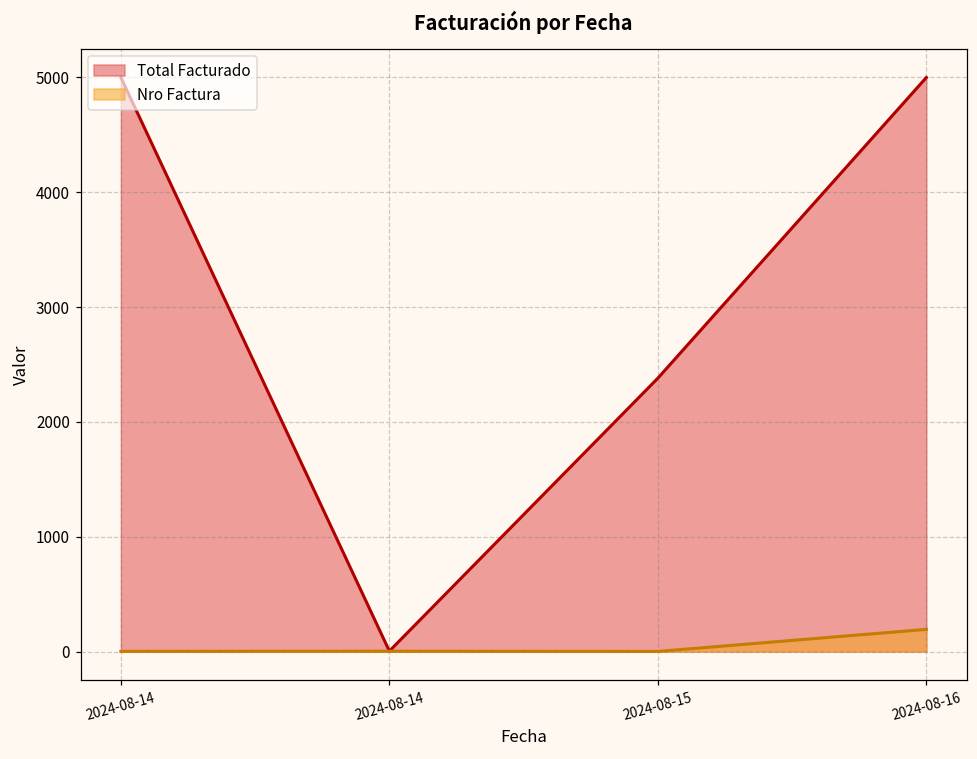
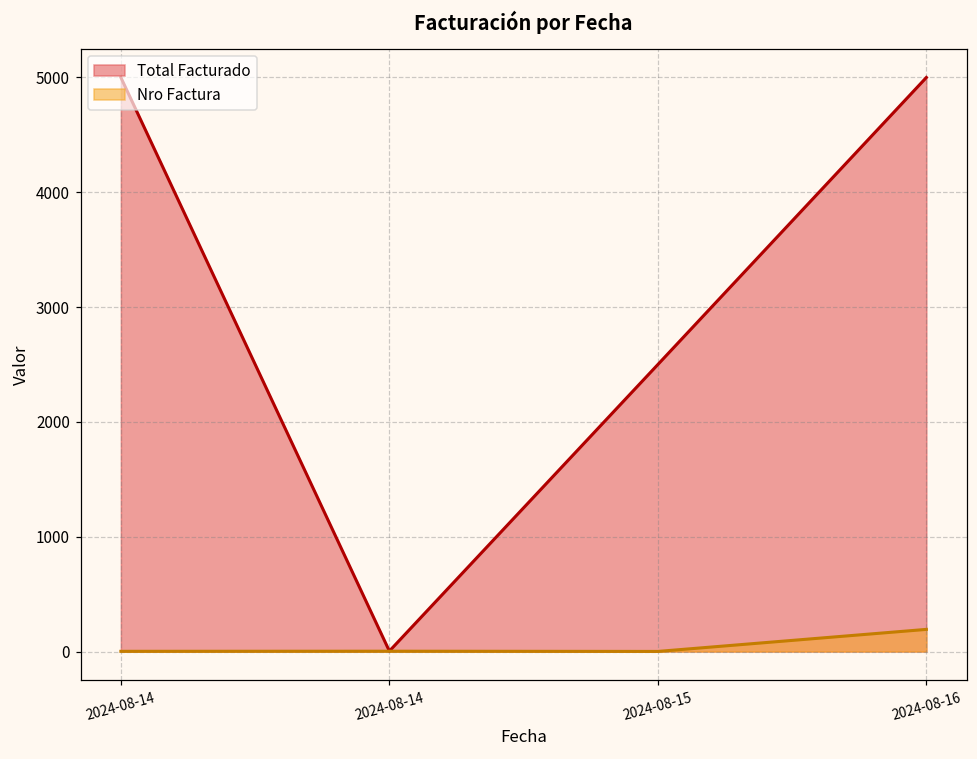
Total Facturado, 2024-08-15: 2380 -> 2500
